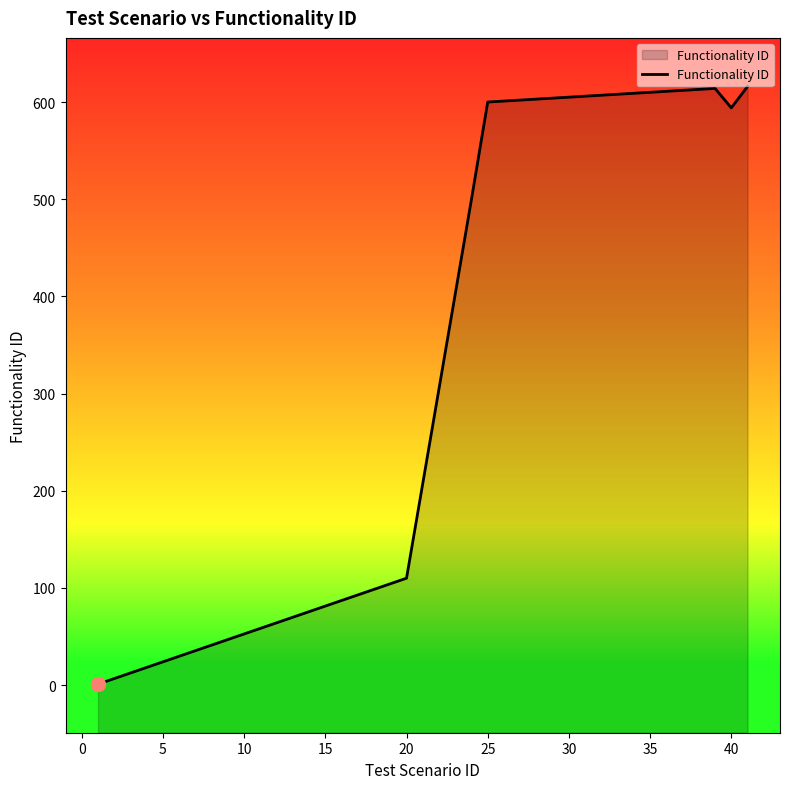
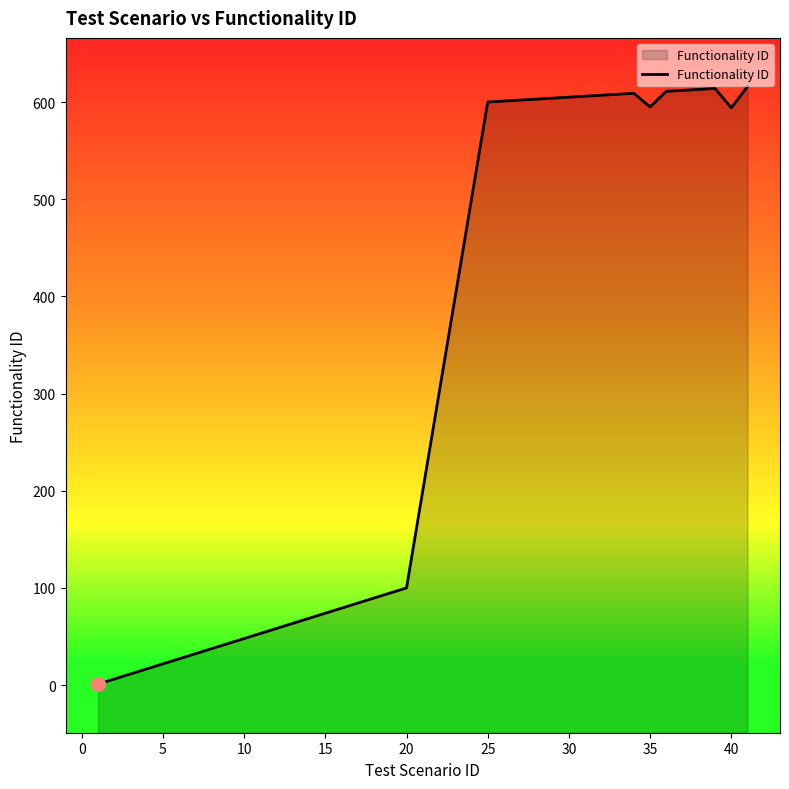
Functionality ID, 20: 110 -> 100
Functionality ID, 35: 610 -> 600
